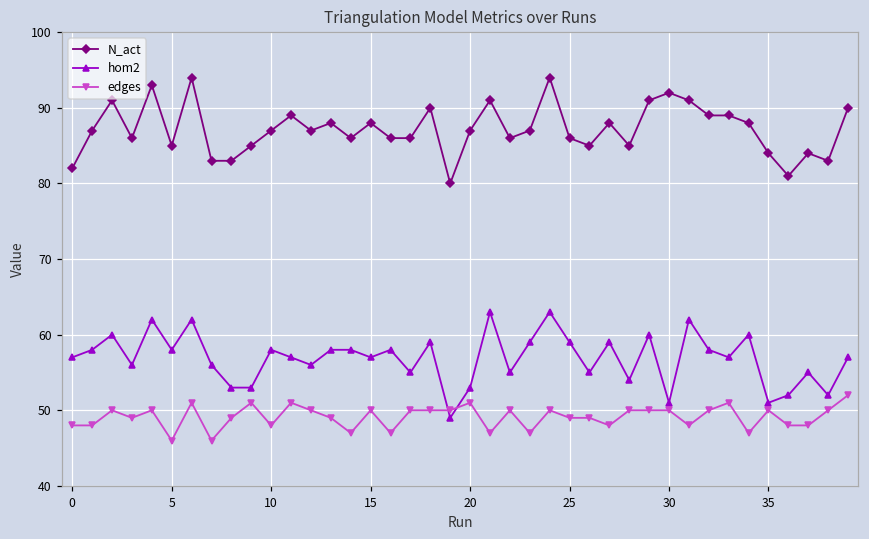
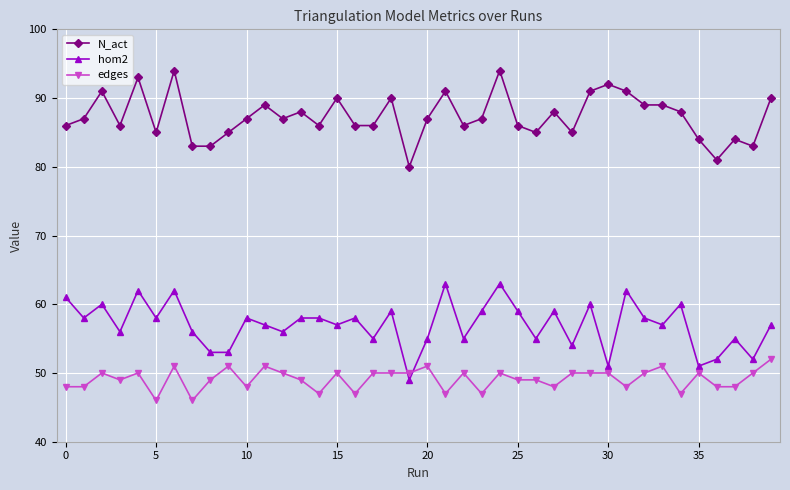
N_act, 0: 82 -> 86
hom2, 0: 57 -> 61
N_act, 15: 88 -> 90
hom2, 20: 53 -> 55
